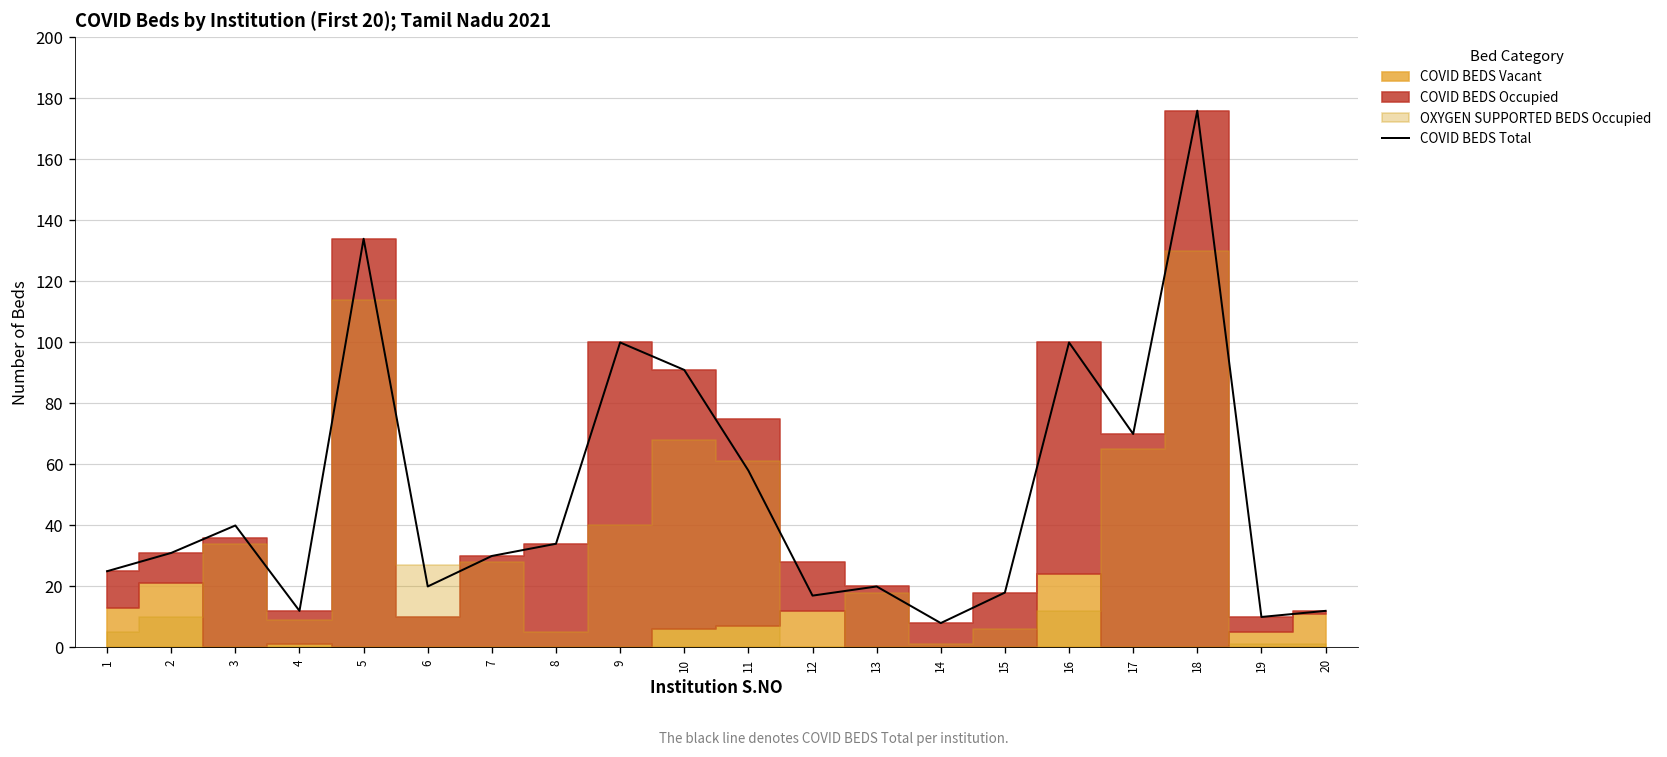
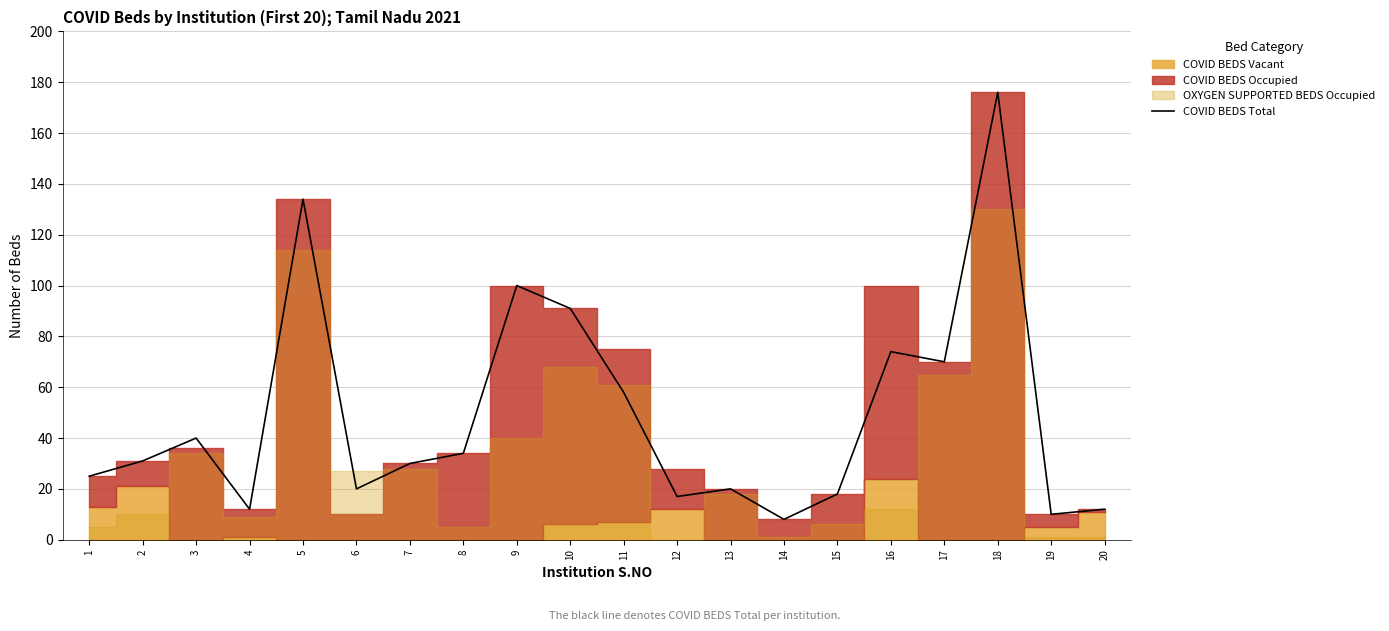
COVID BEDS Total, 16: 100 -> 74
